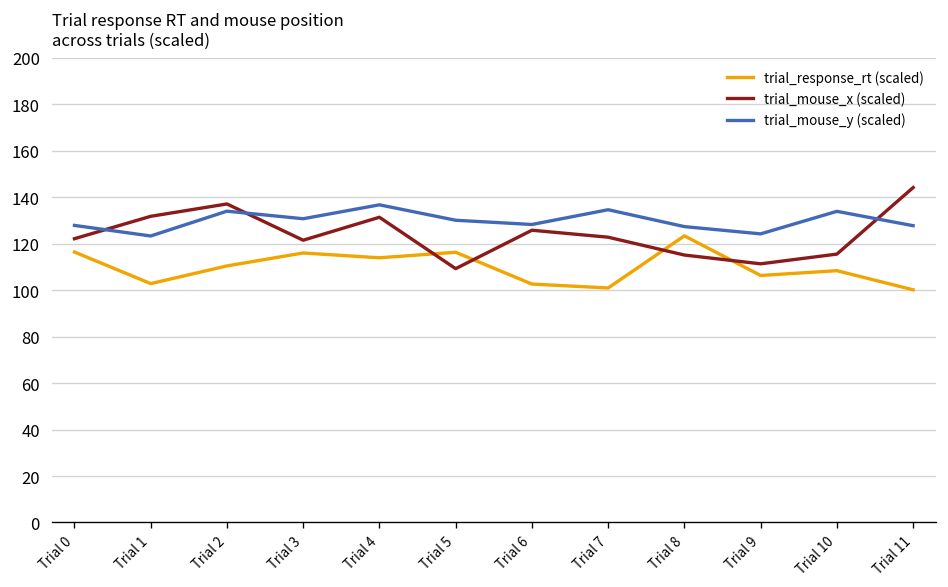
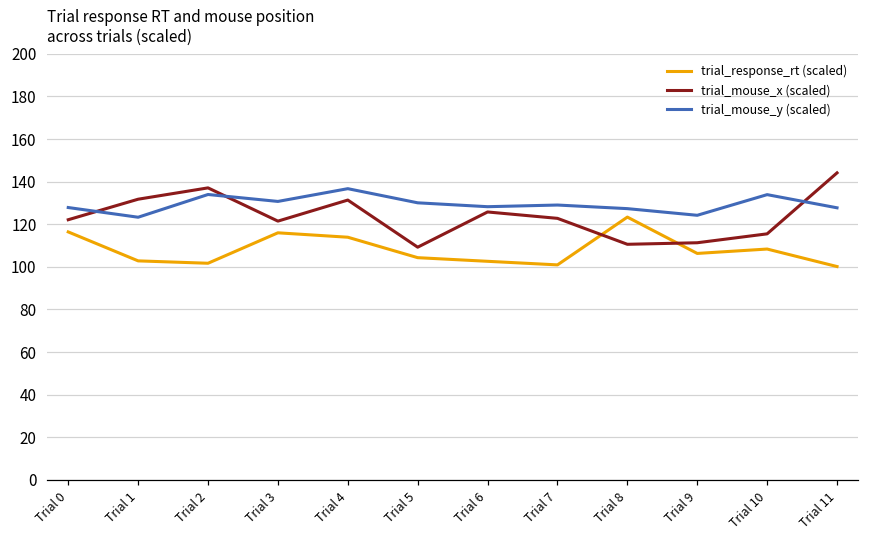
trial_response_rt (scaled), Trial 2: 110 -> 102
trial_response_rt (scaled), Trial 5: 116 -> 104
trial_mouse_y (scaled), Trial 7: 135 -> 129
trial_mouse_x (scaled), Trial 8: 115 -> 111
